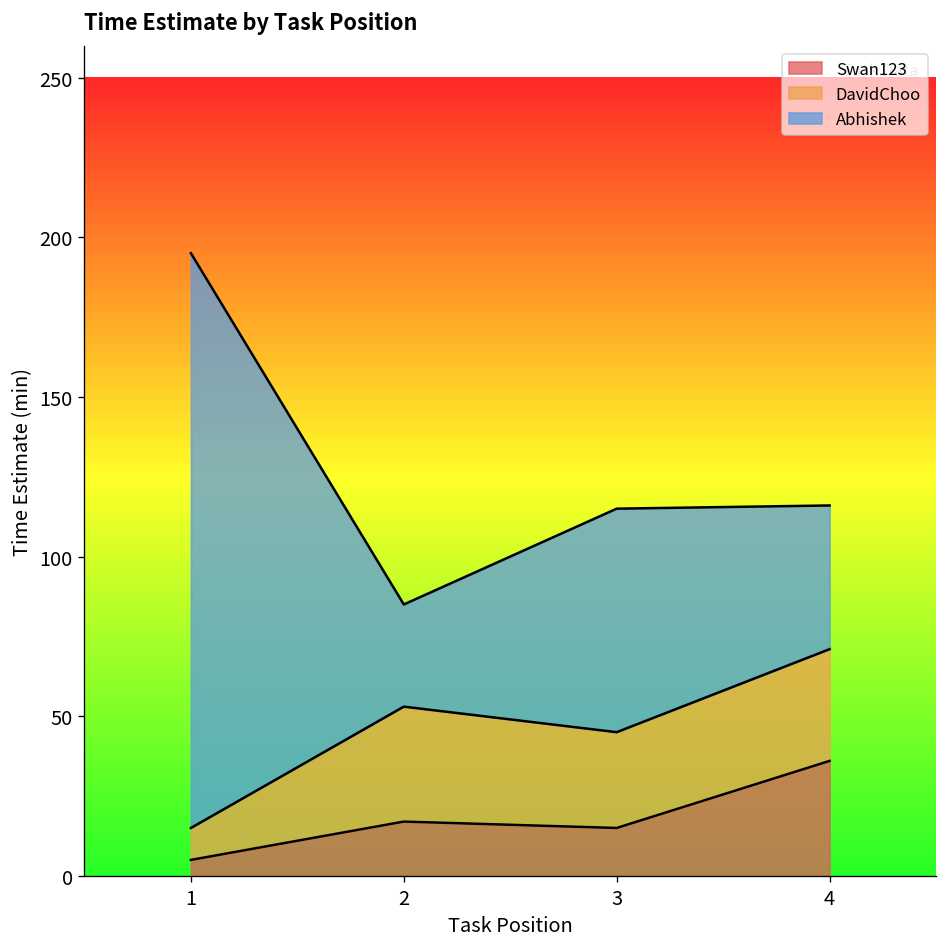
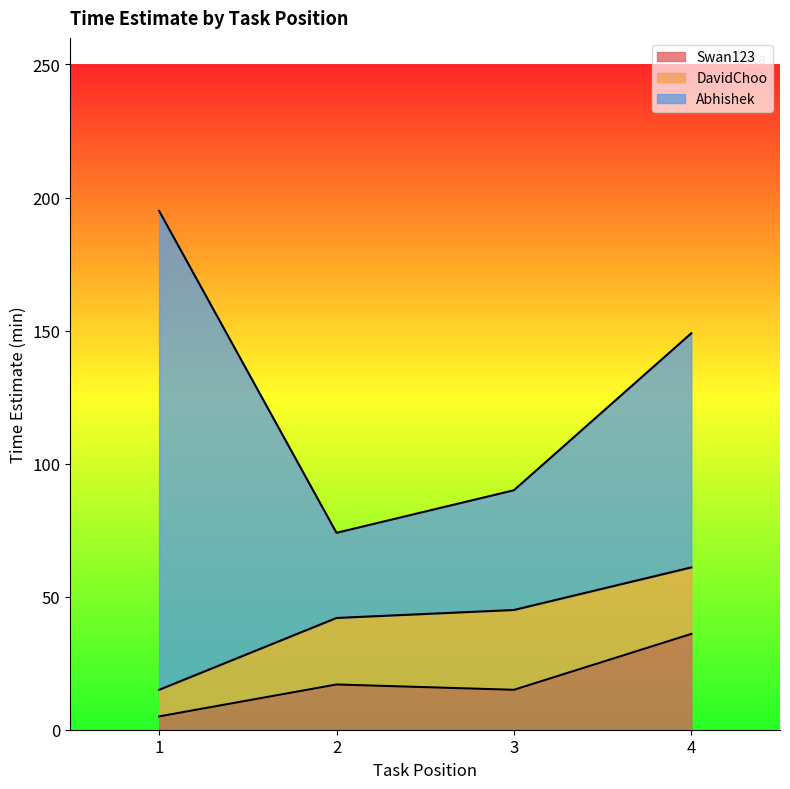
DavidChoo, 2: 36 -> 25
Abhishek, 3: 70 -> 45
DavidChoo, 4: 35 -> 25
Abhishek, 4: 45 -> 88
